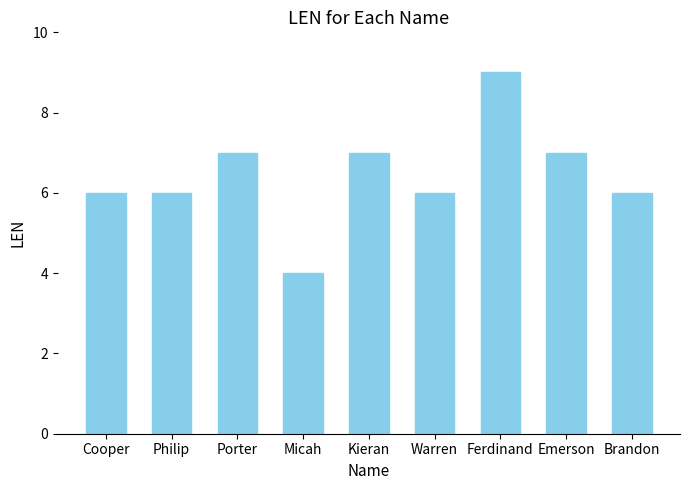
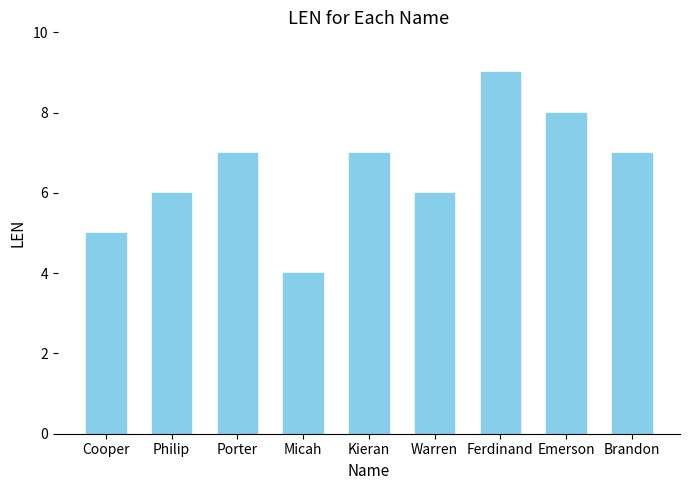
Cooper: 6 -> 5
Emerson: 7 -> 8
Brandon: 6 -> 7
